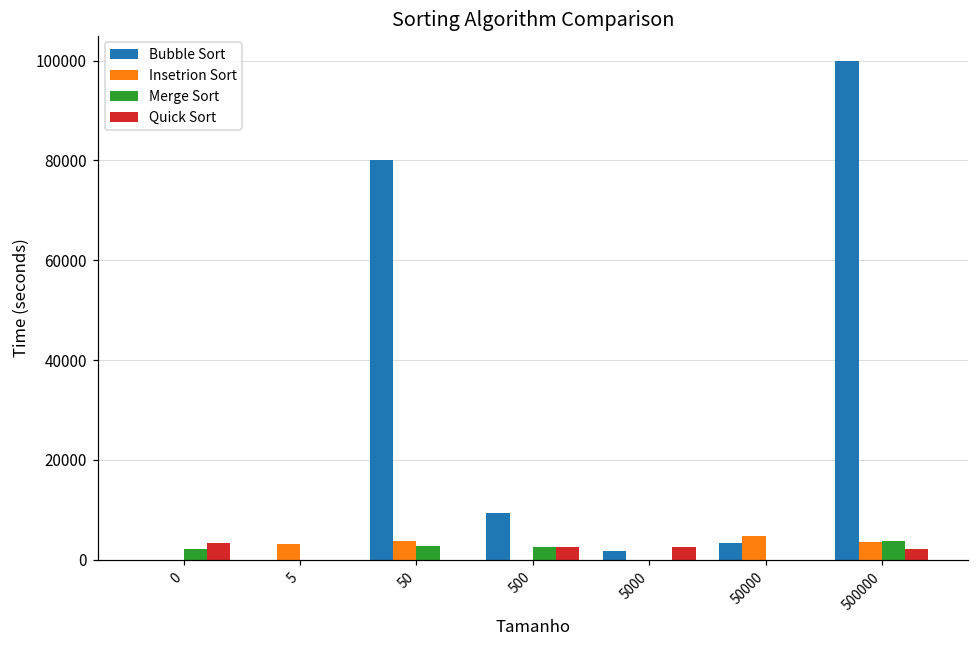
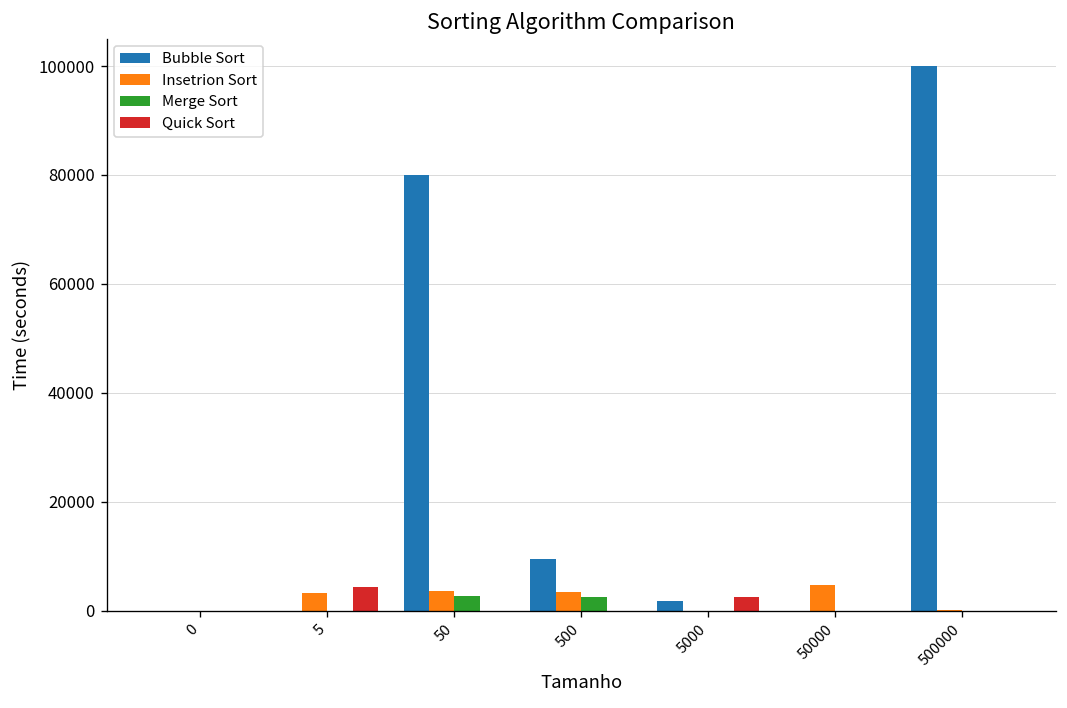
Merge Sort, 0: 2000 -> 0
Quick Sort, 0: 3000 -> 0
Quick Sort, 5: 0 -> 4000
Insetrion Sort, 500: 0 -> 3000
Quick Sort, 500: 3000 -> 0
Bubble Sort, 50000: 3000 -> 0
Insetrion Sort, 500000: 4000 -> 0
Merge Sort, 500000: 4000 -> 0
Quick Sort, 500000: 2000 -> 0
